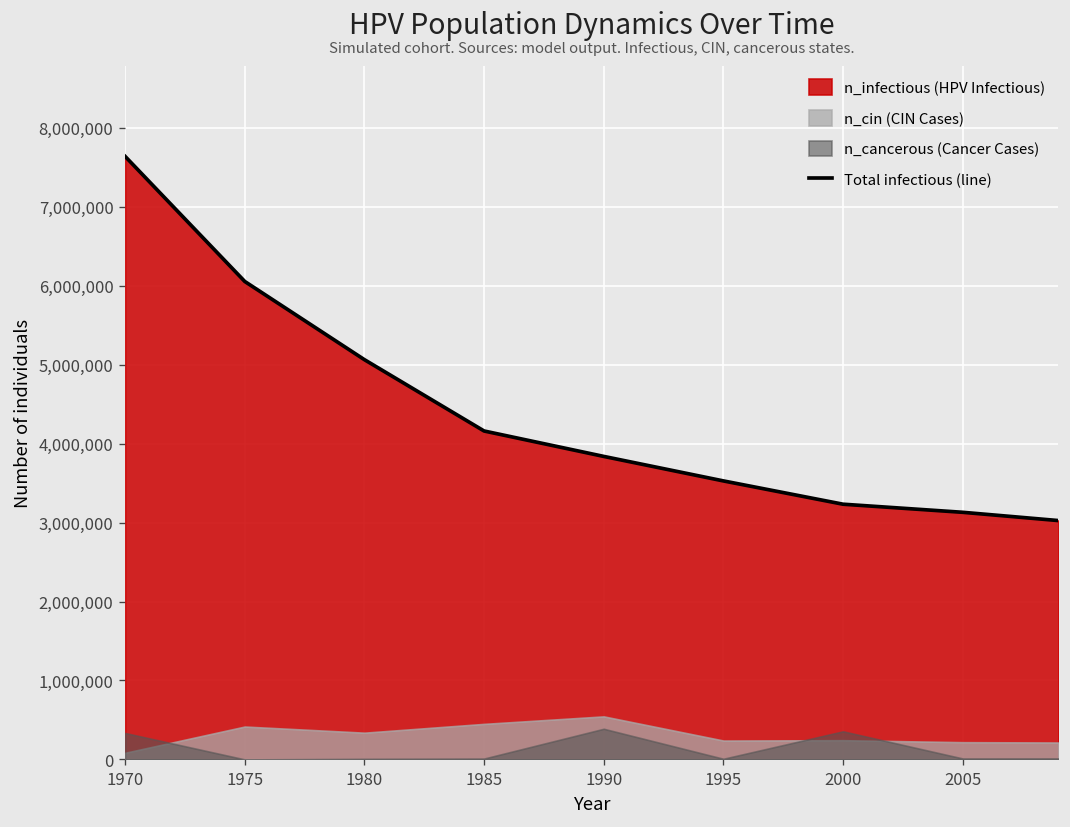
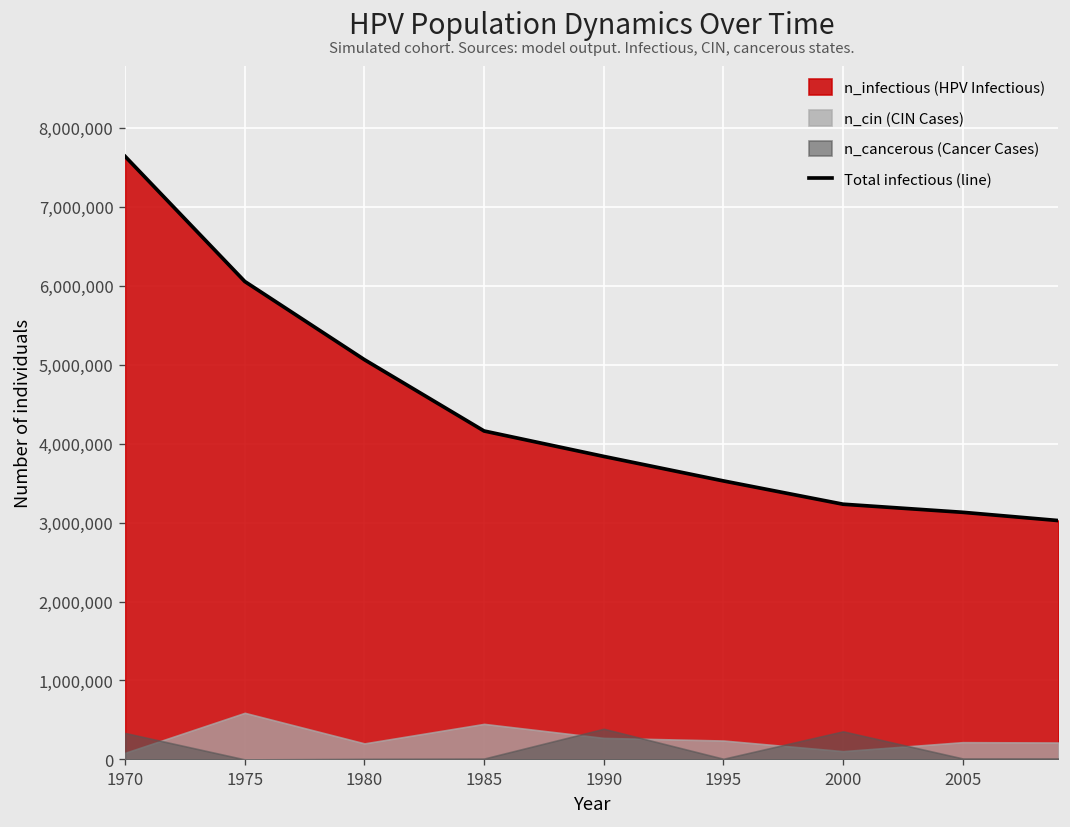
n_cin (CIN Cases), 1975: 400,000 -> 600,000
n_cin (CIN Cases), 1980: 300,000 -> 200,000
n_cin (CIN Cases), 1990: 500,000 -> 300,000
n_cin (CIN Cases), 2000: 200,000 -> 100,000
